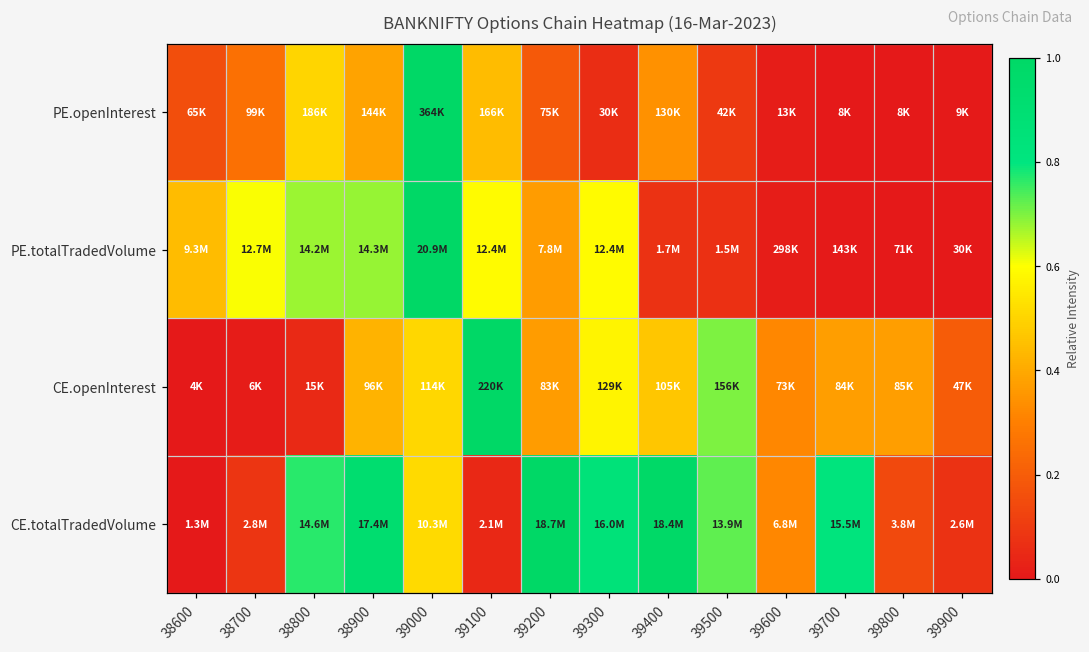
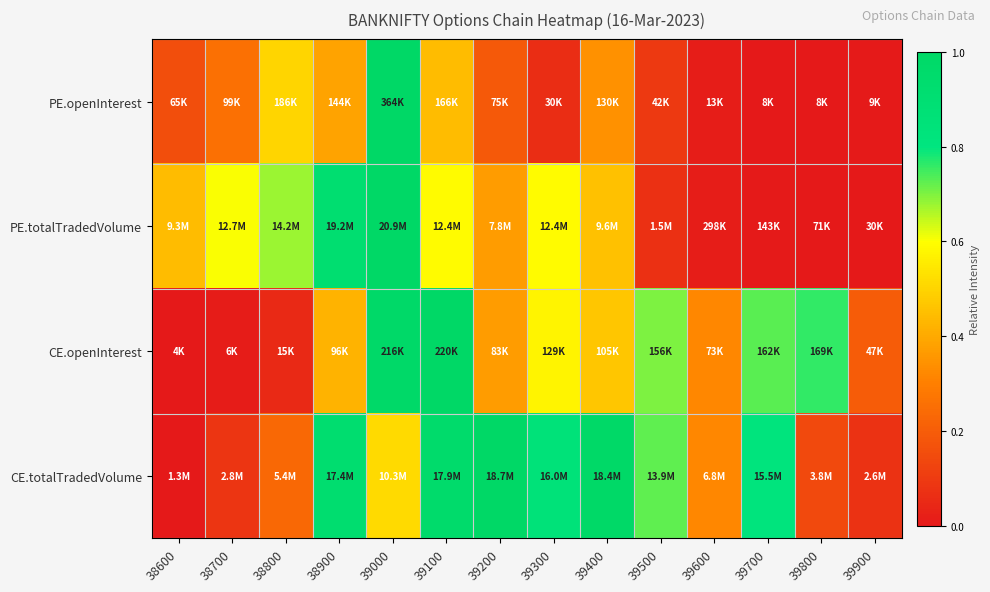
PE.totalTradedVolume, 38900: 14.3M -> 19.2M
PE.totalTradedVolume, 39400: 1.7M -> 9.6M
CE.openInterest, 39000: 114K -> 216K
CE.openInterest, 39700: 84K -> 162K
CE.openInterest, 39800: 85K -> 169K
CE.totalTradedVolume, 38800: 14.6M -> 5.4M
CE.totalTradedVolume, 39100: 2.1M -> 17.9M
